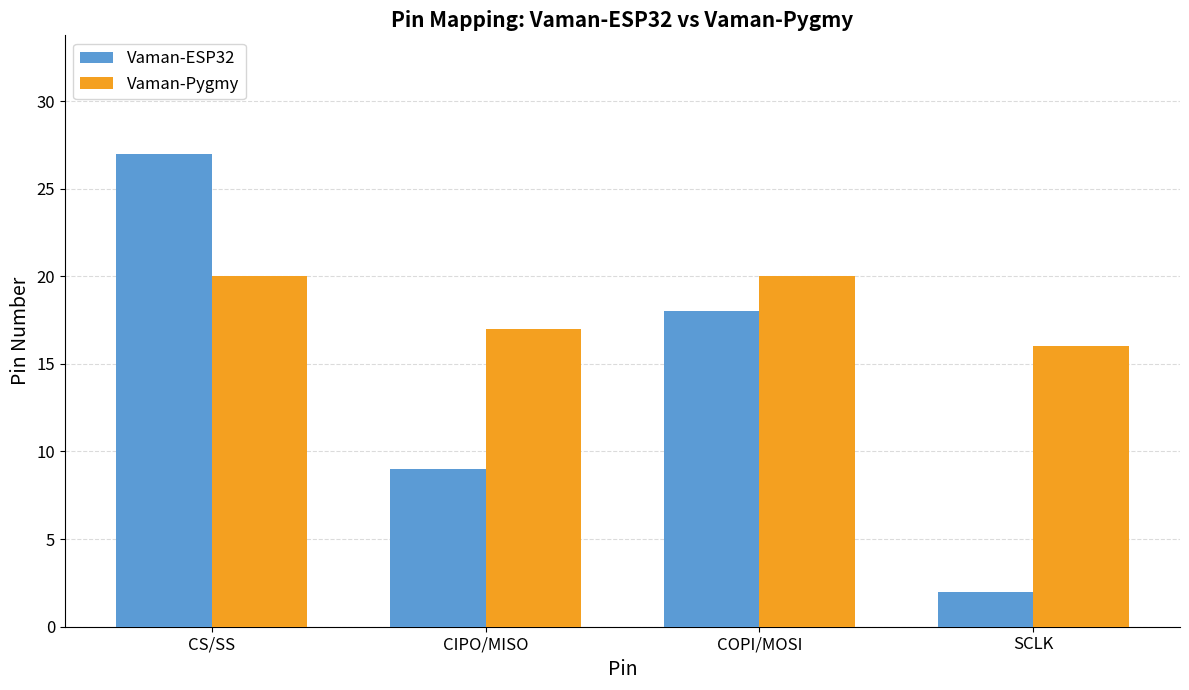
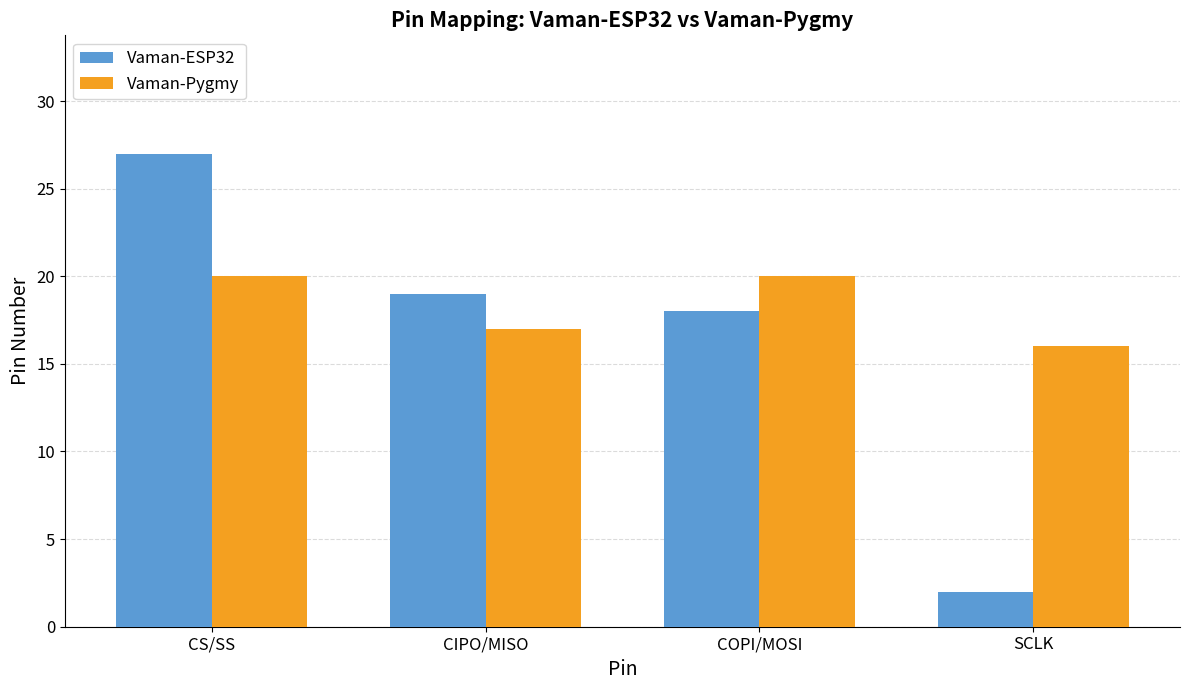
Vaman-ESP32, CIPO/MISO: 9 -> 19
